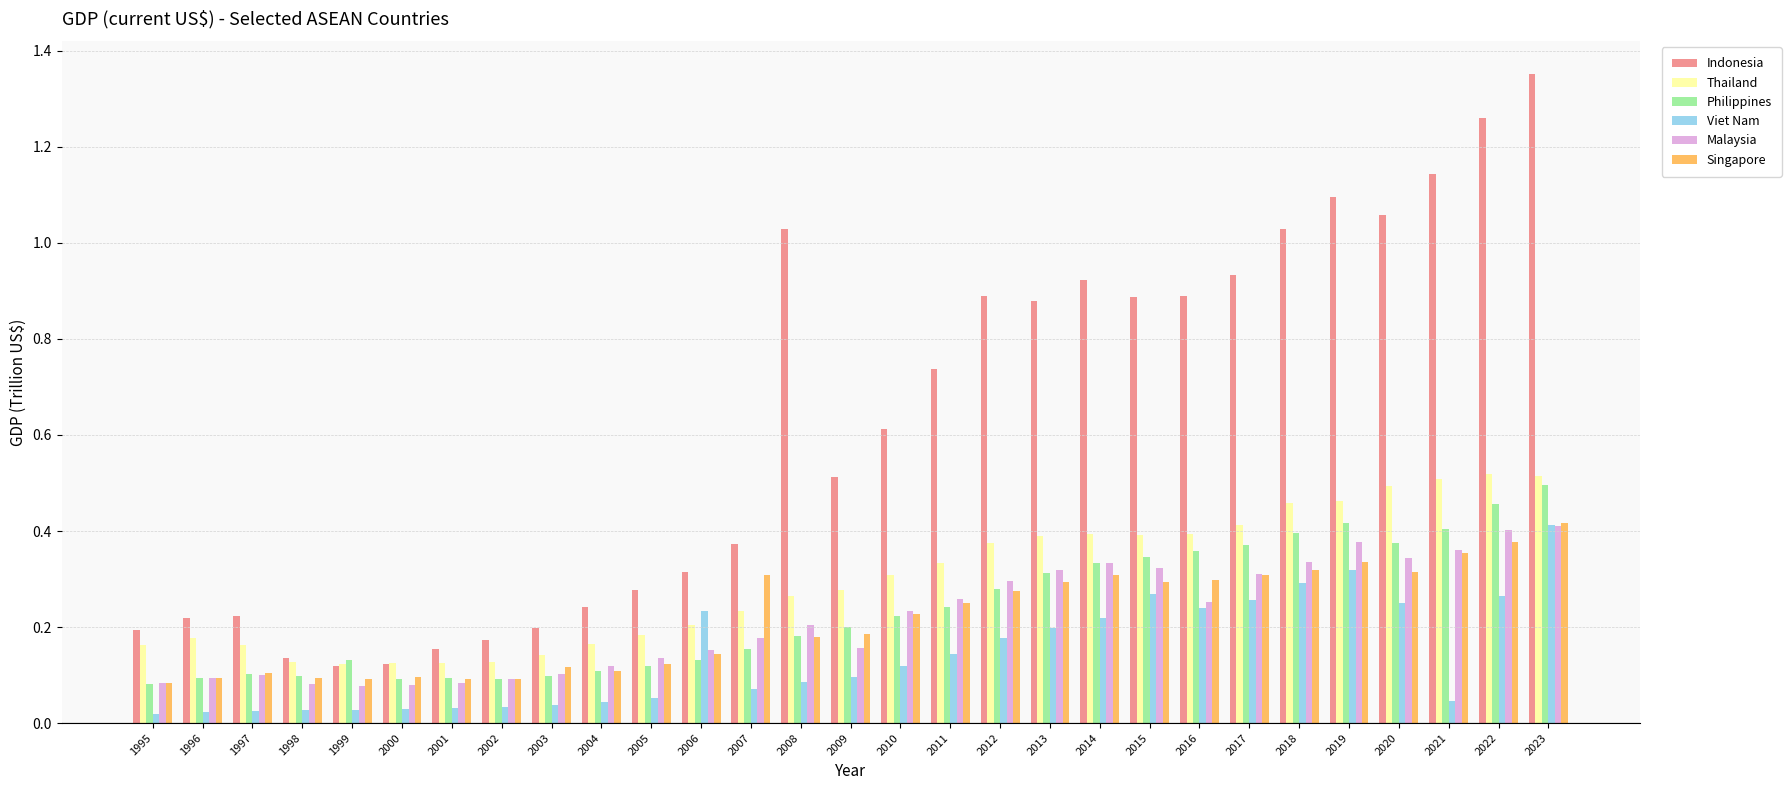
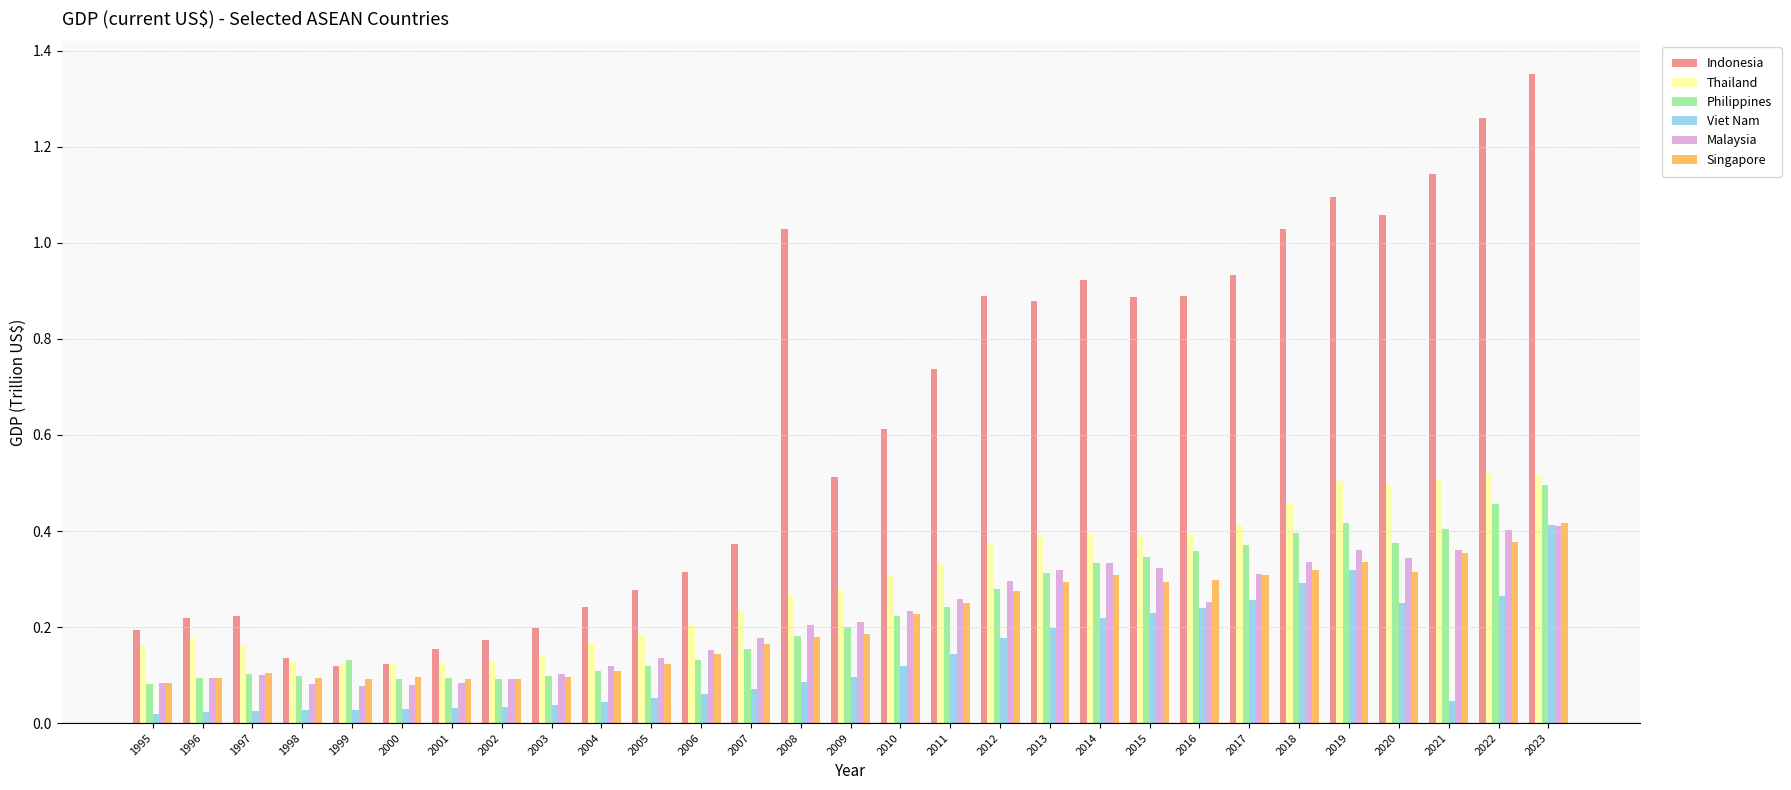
Singapore, 2003: 0.12 -> 0.10
Viet Nam, 2006: 0.23 -> 0.06
Singapore, 2007: 0.31 -> 0.17
Malaysia, 2009: 0.16 -> 0.21
Viet Nam, 2015: 0.27 -> 0.23
Thailand, 2019: 0.46 -> 0.50
Malaysia, 2019: 0.38 -> 0.36
